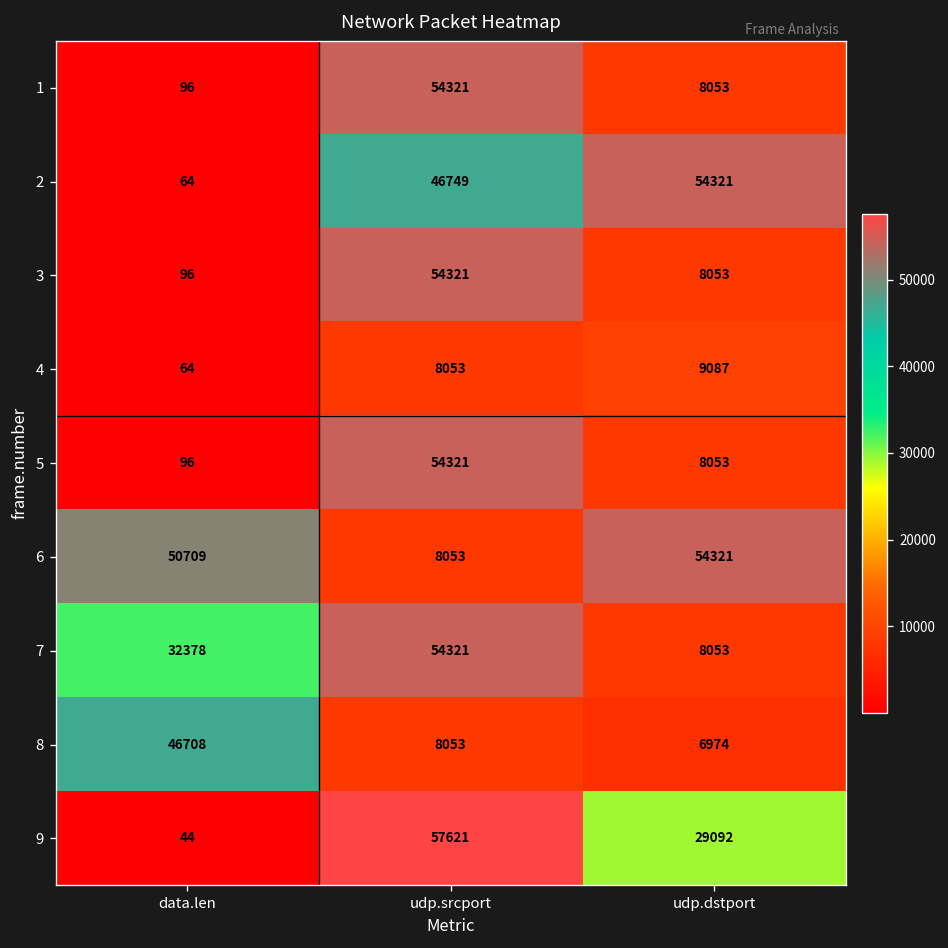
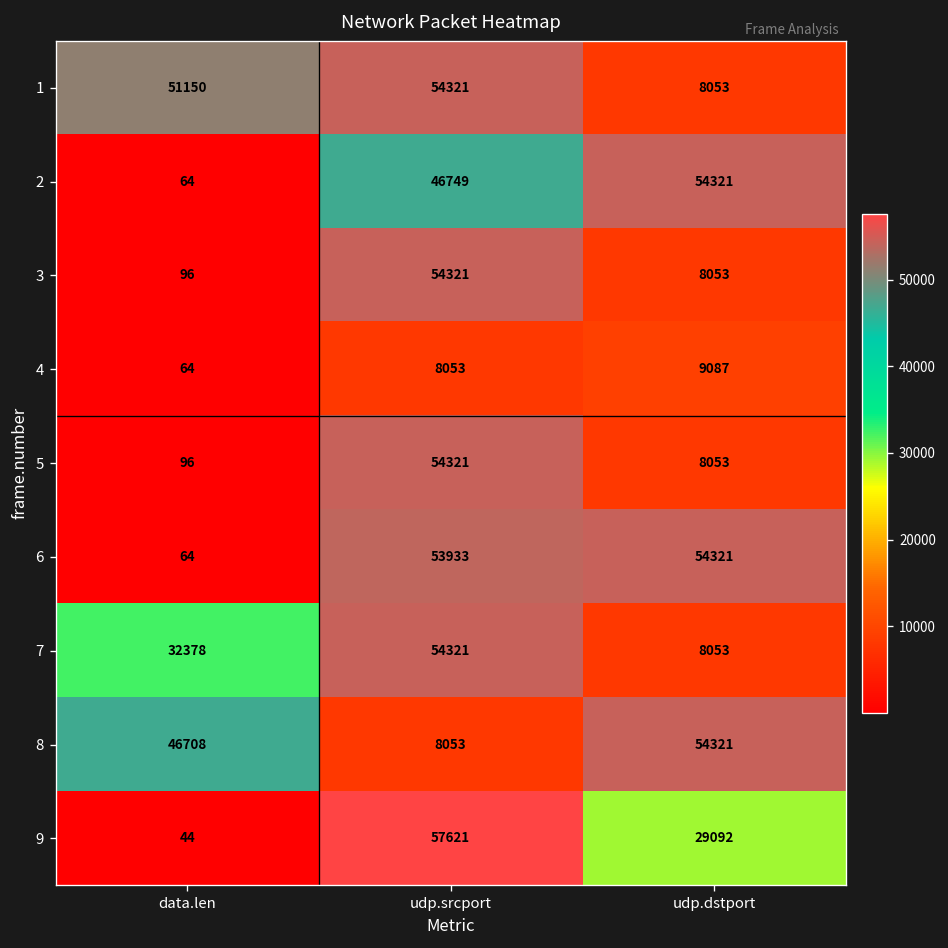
1, data.len: 96 -> 51150
6, data.len: 50709 -> 64
6, udp.srcport: 8053 -> 53933
8, udp.dstport: 6974 -> 54321
